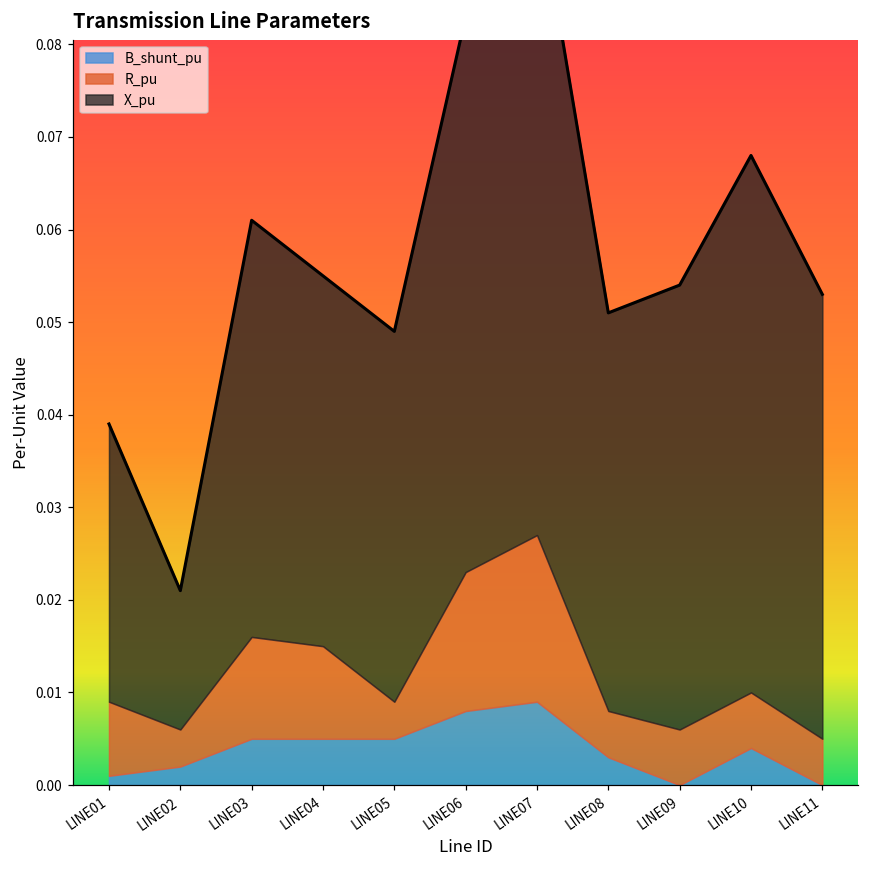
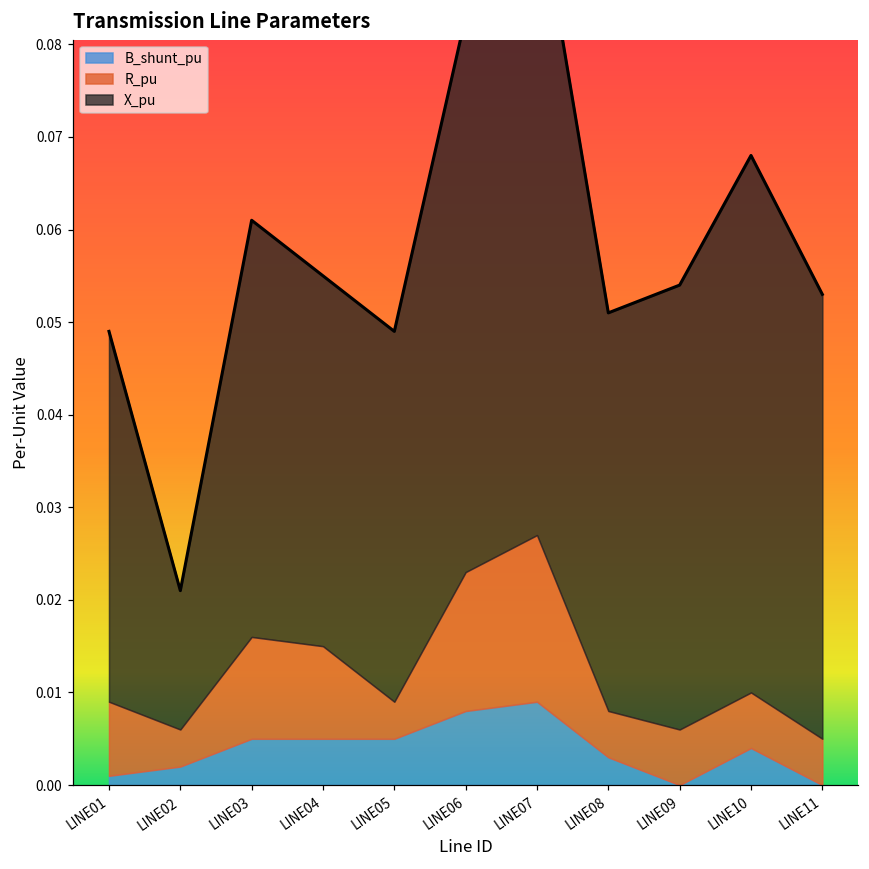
X_pu, LINE01: 0.03 -> 0.04
